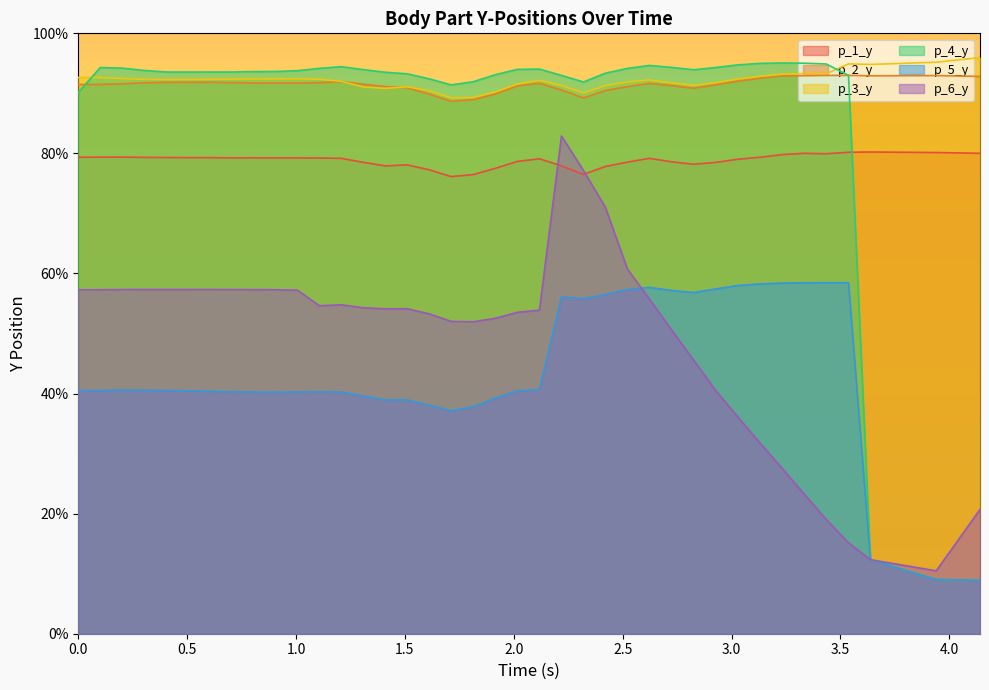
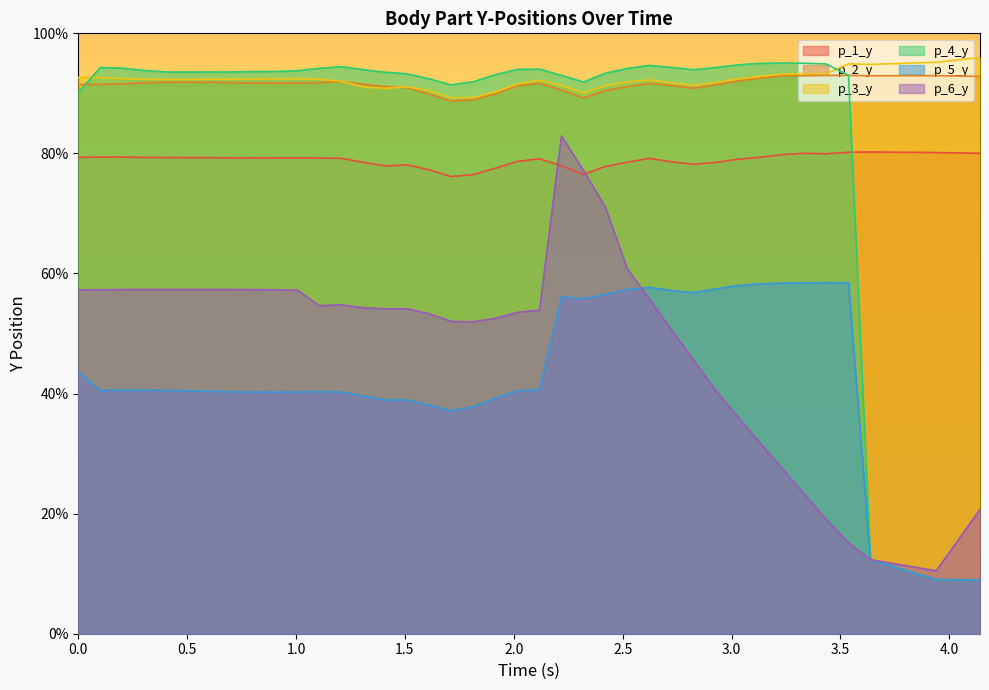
p_5_y, 0.0: 40% -> 44%
